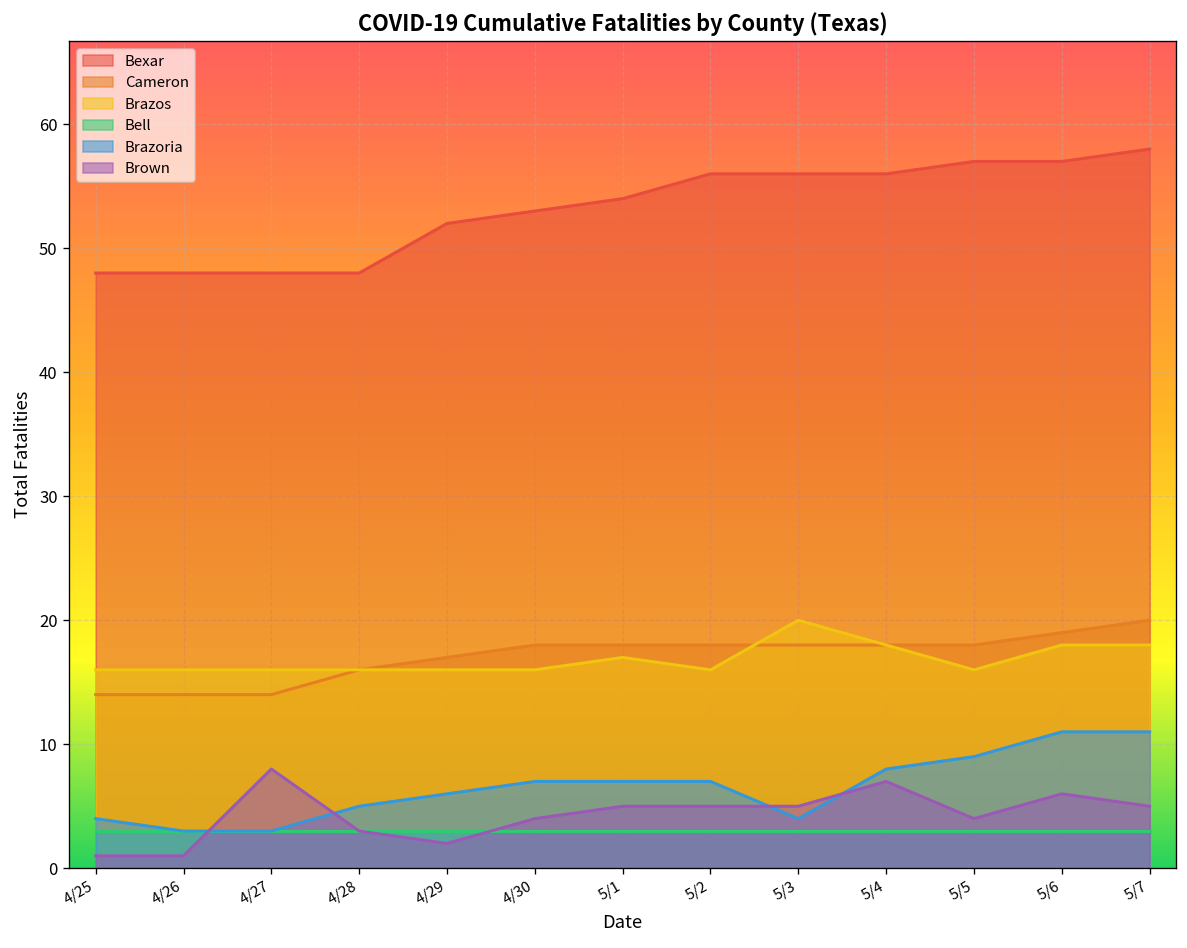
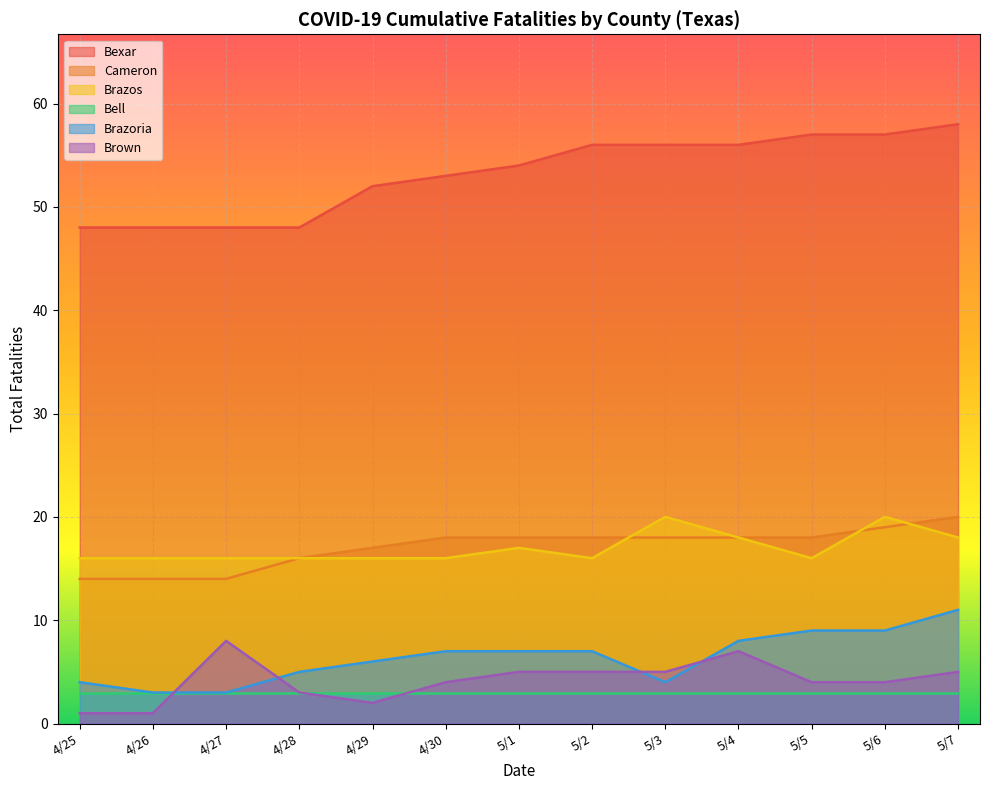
Brazos, 5/6: 18 -> 20
Brazoria, 5/6: 11 -> 9
Brown, 5/6: 6 -> 4
